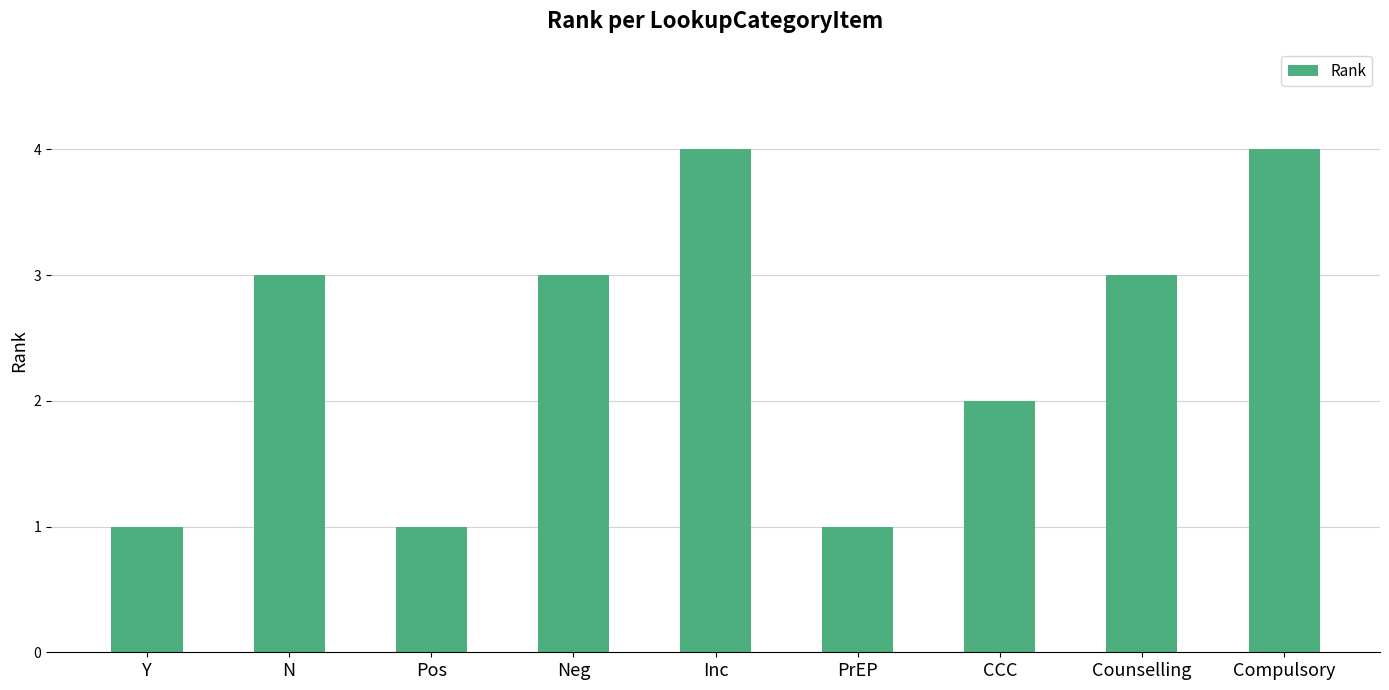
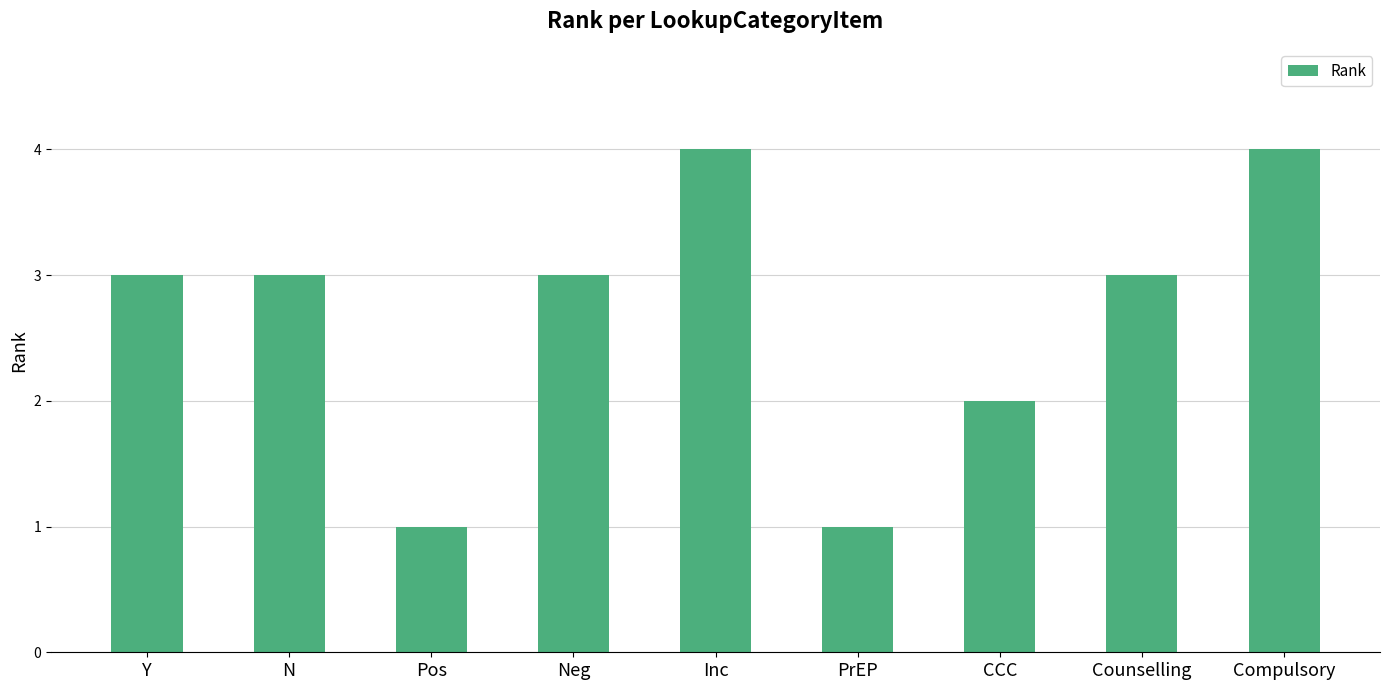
Y: 1 -> 3
